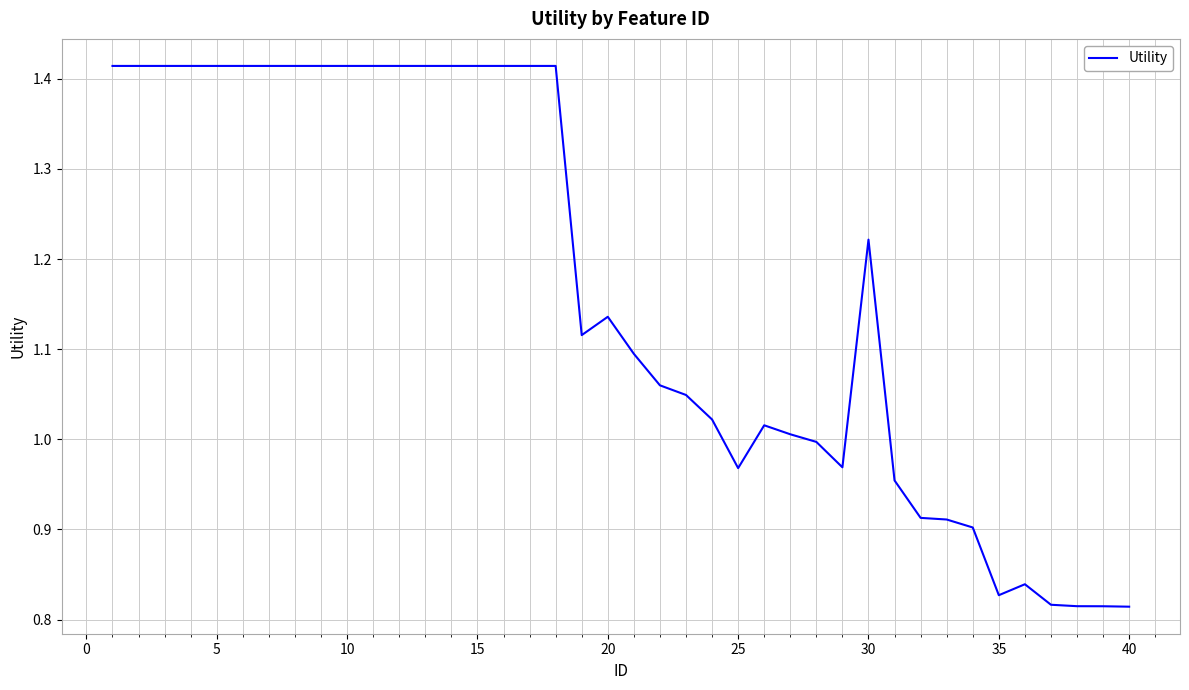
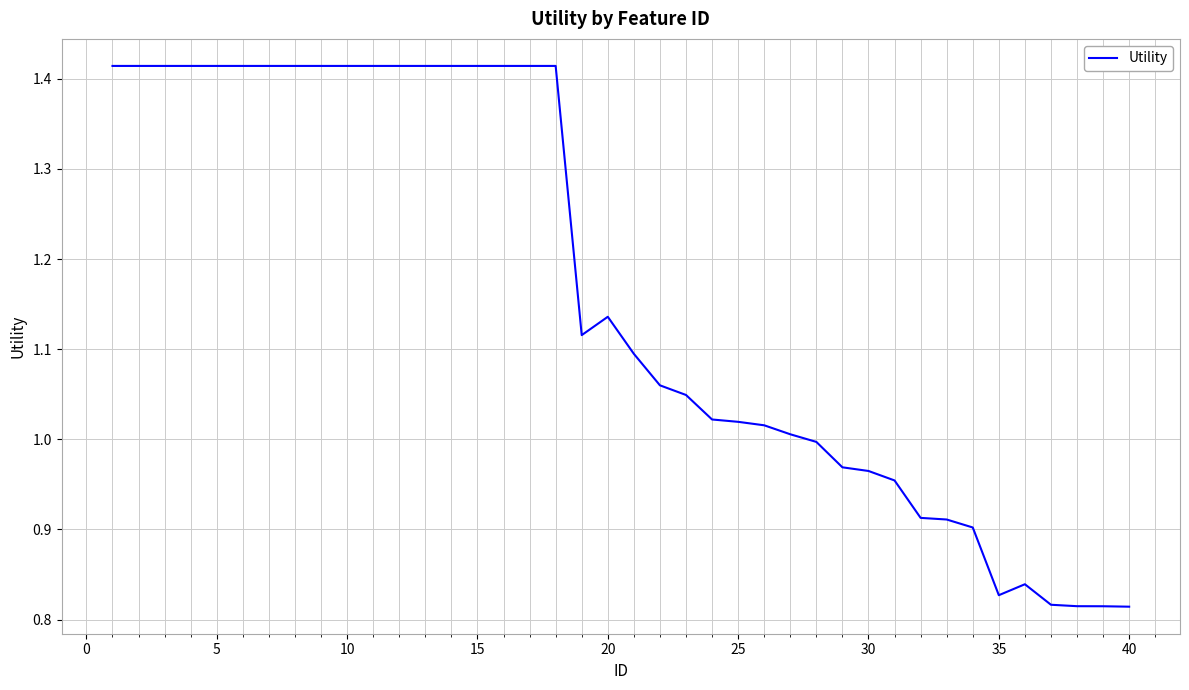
25: 0.97 -> 1.02
30: 1.22 -> 0.96
